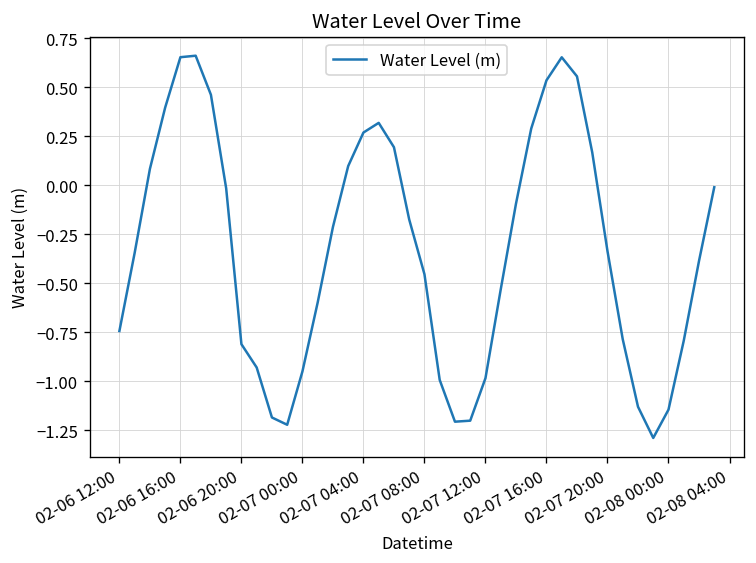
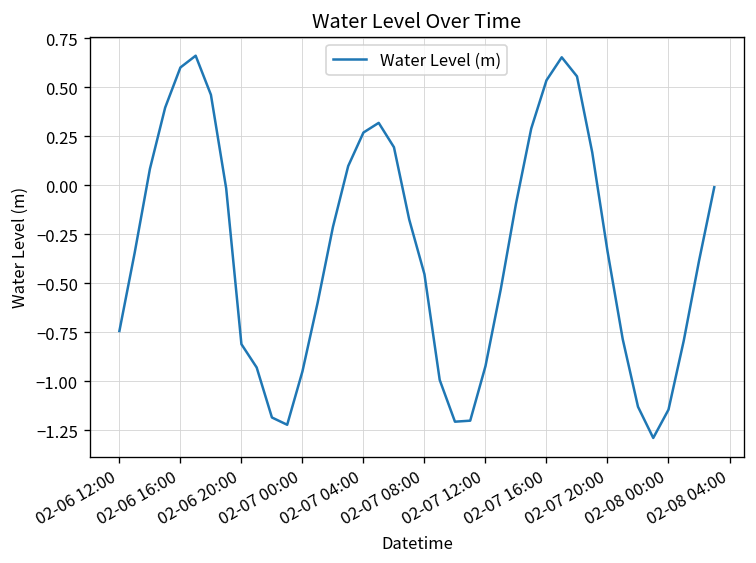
02-06 16:00: 0.65 -> 0.60
02-07 12:00: -0.98 -> -0.92
